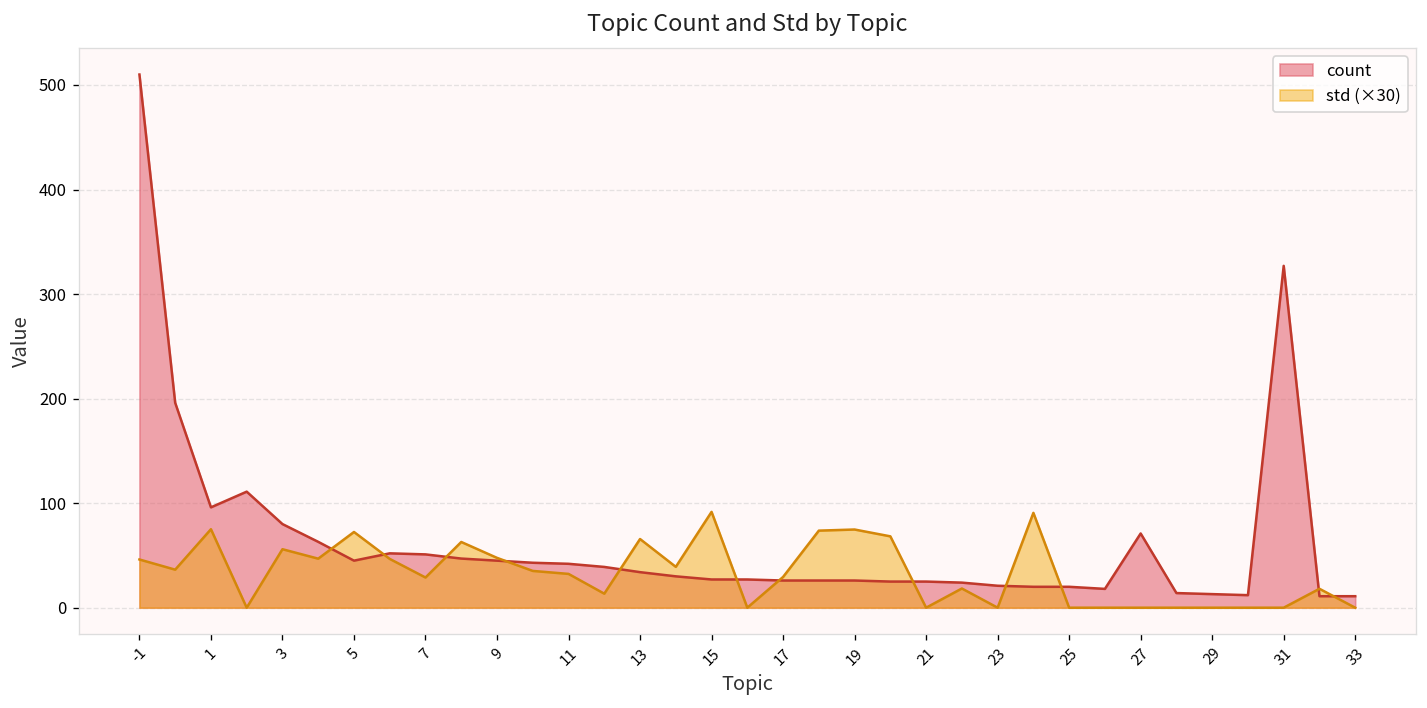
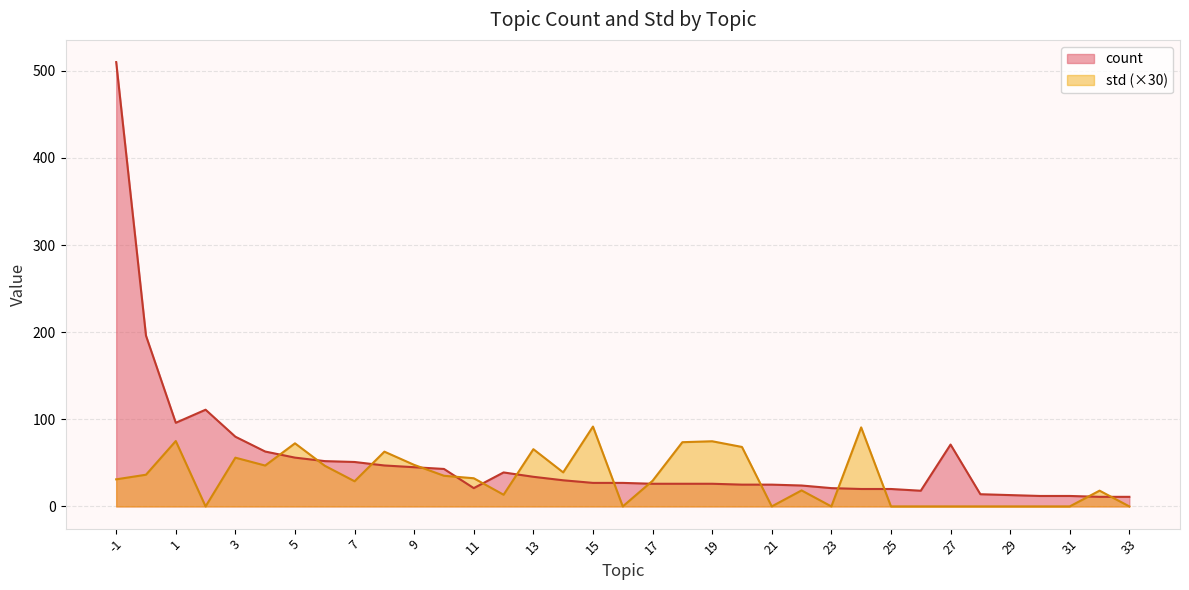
std (×30), -1: 50 -> 30
count, 5: 50 -> 60
count, 11: 40 -> 20
count, 31: 330 -> 10
